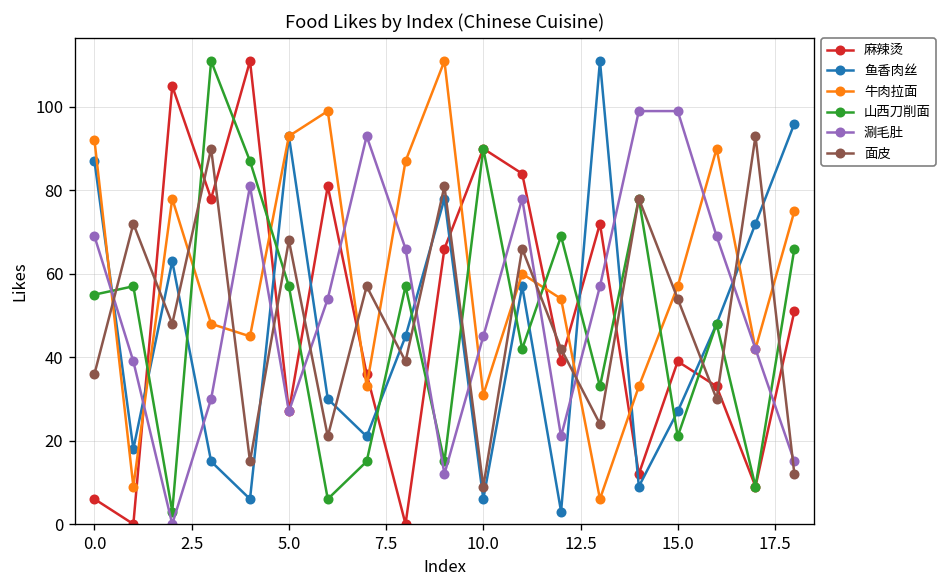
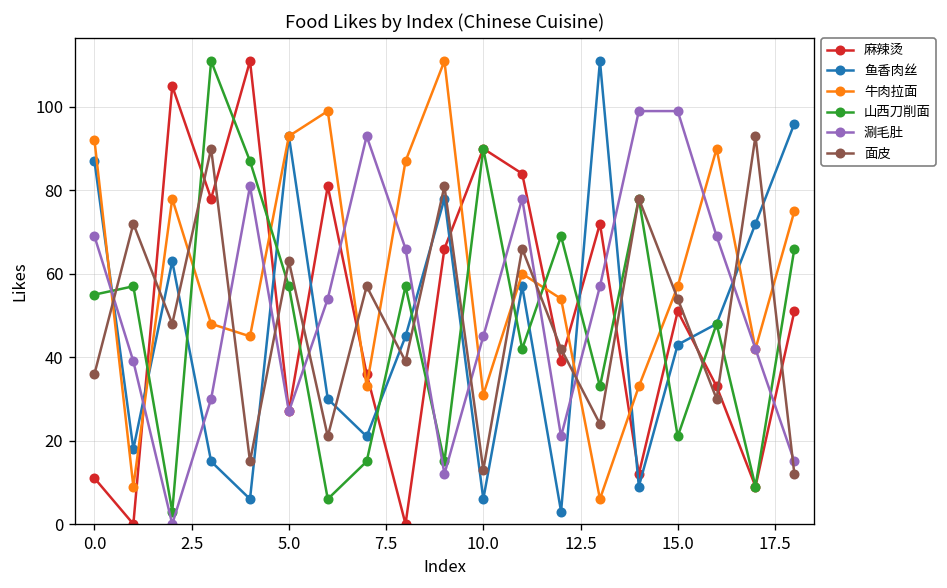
麻辣烫, 0.0: 6 -> 11
面皮, 5.0: 68 -> 63
面皮, 10.0: 9 -> 13
麻辣烫, 15.0: 39 -> 51
鱼香肉丝, 15.0: 27 -> 43
